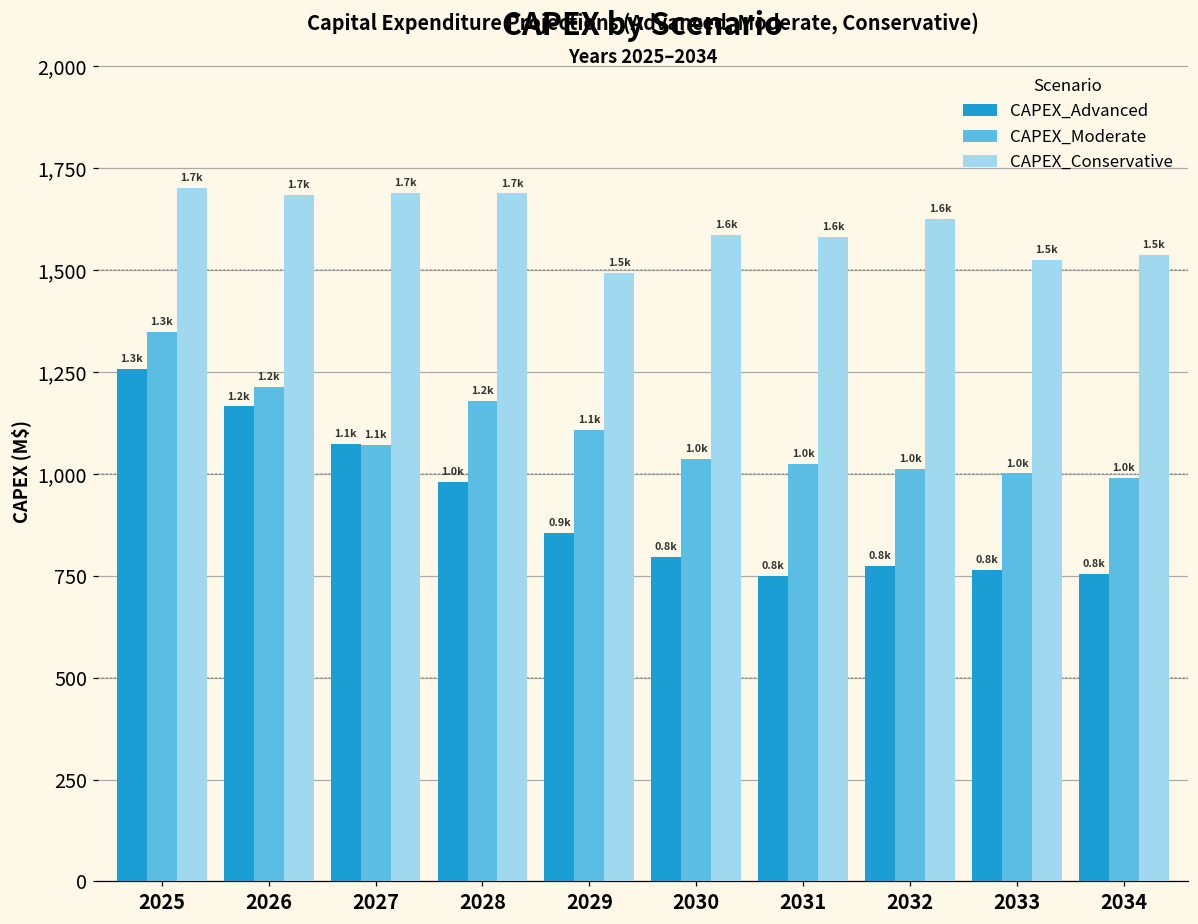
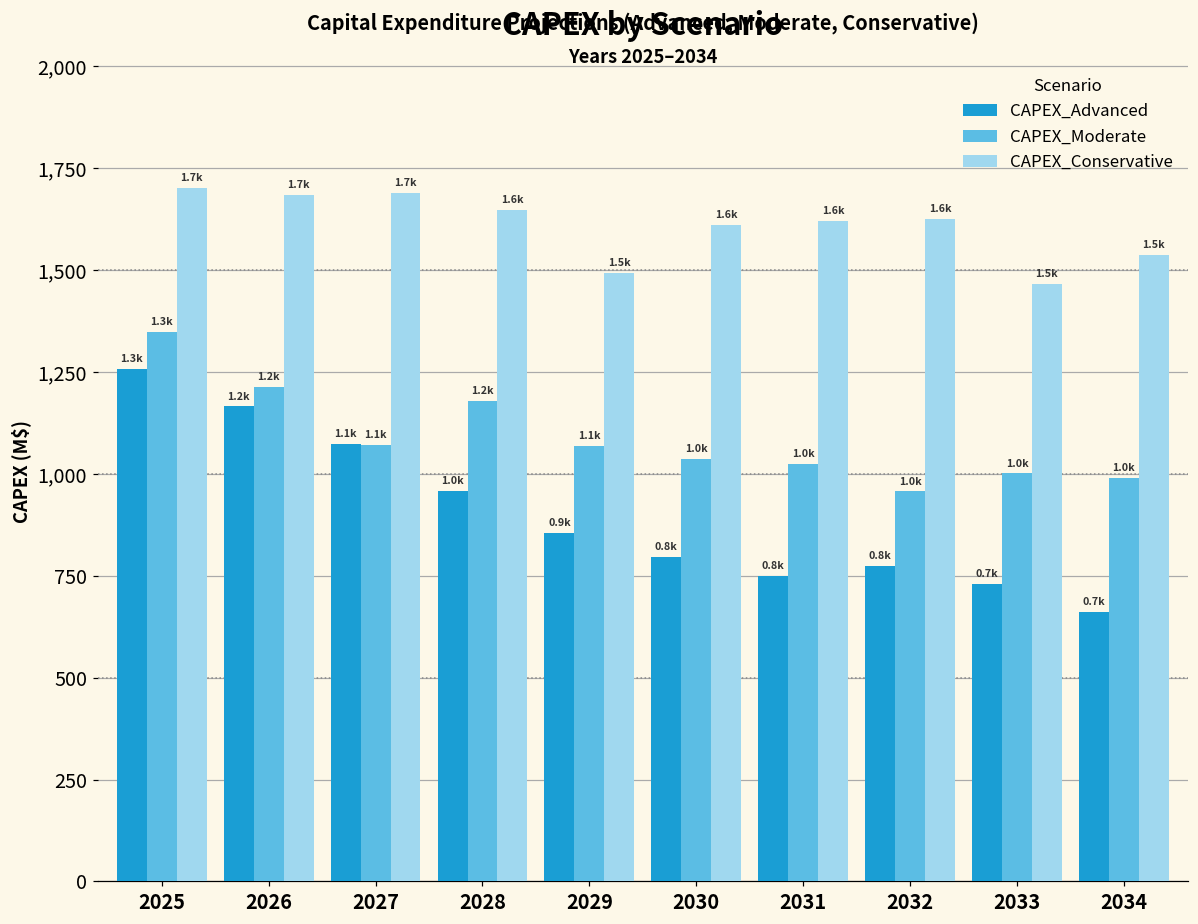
CAPEX_Advanced, 2028: 980 -> 960
CAPEX_Conservative, 2028: 1.7k -> 1.6k
CAPEX_Moderate, 2029: 1,110 -> 1,070
CAPEX_Conservative, 2030: 1,590 -> 1,610
CAPEX_Conservative, 2031: 1,580 -> 1,620
CAPEX_Moderate, 2032: 1,010 -> 960
CAPEX_Advanced, 2033: 0.8k -> 0.7k
CAPEX_Conservative, 2033: 1,530 -> 1,470
CAPEX_Advanced, 2034: 0.8k -> 0.7k
